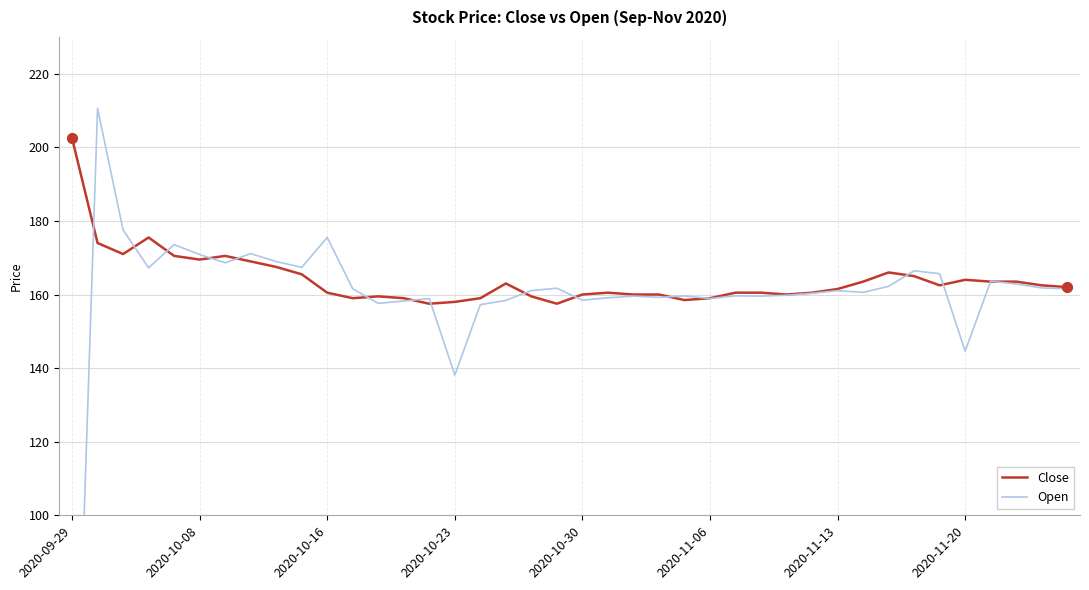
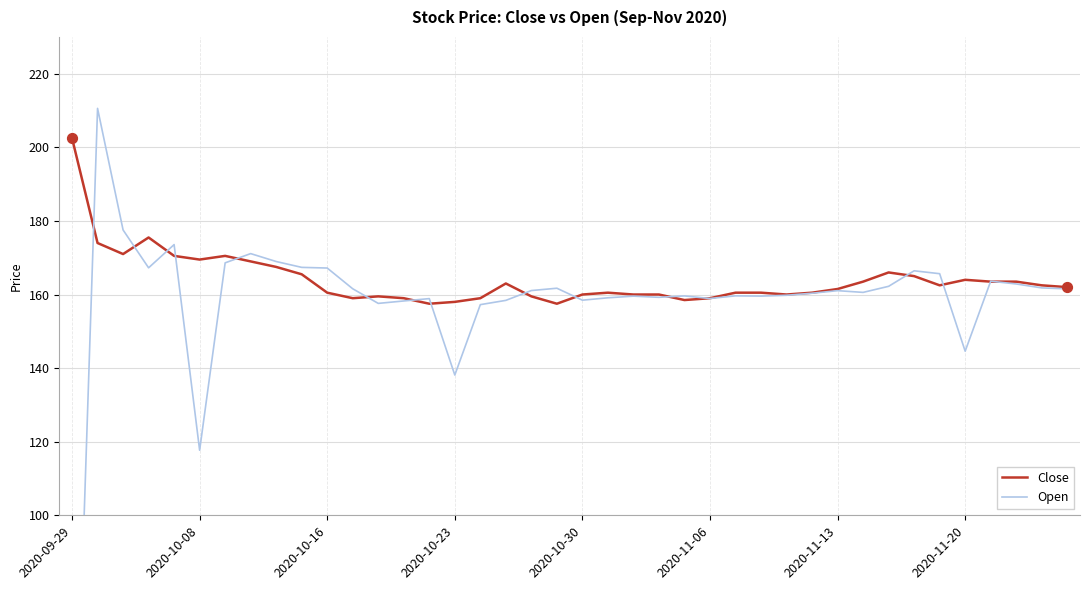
Open, 2020-10-08: 171 -> 118
Open, 2020-10-16: 176 -> 167
